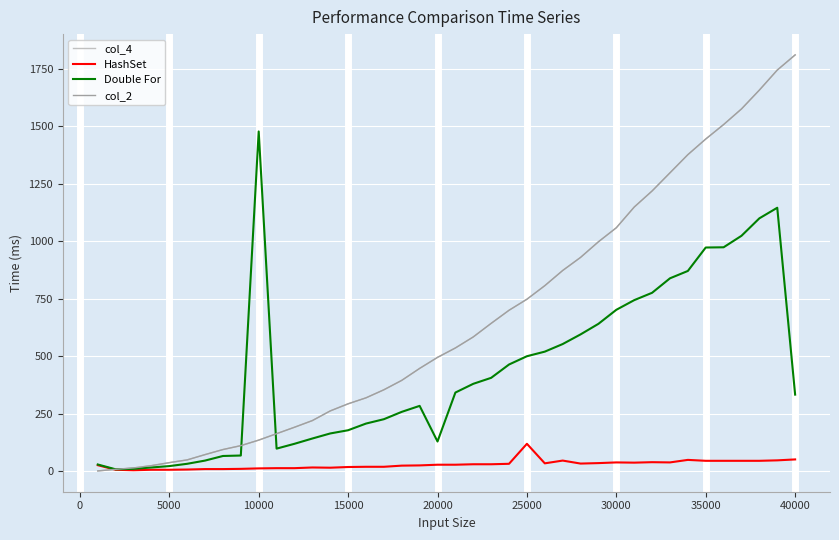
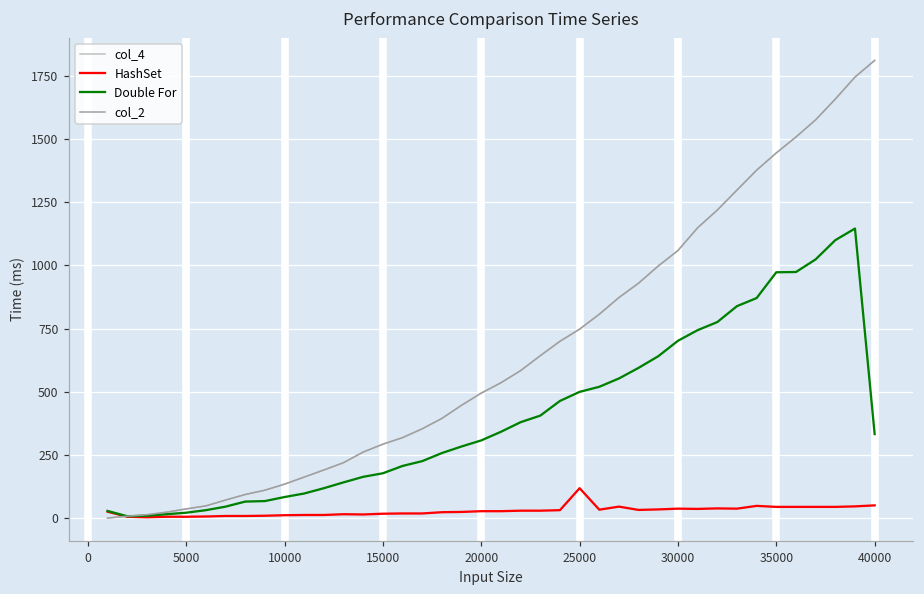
Double For, 10000: 1480 -> 80
Double For, 20000: 130 -> 310
